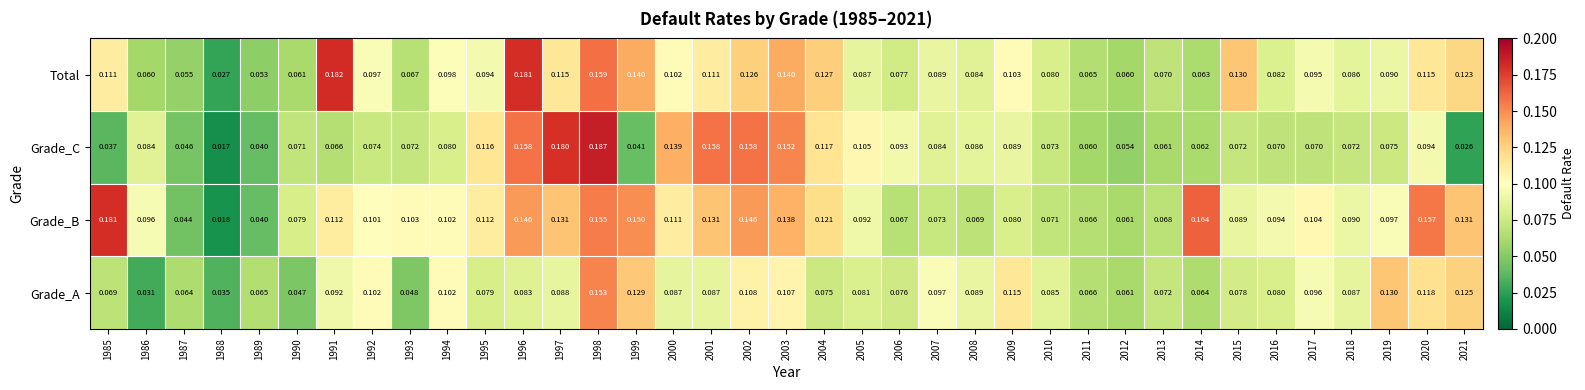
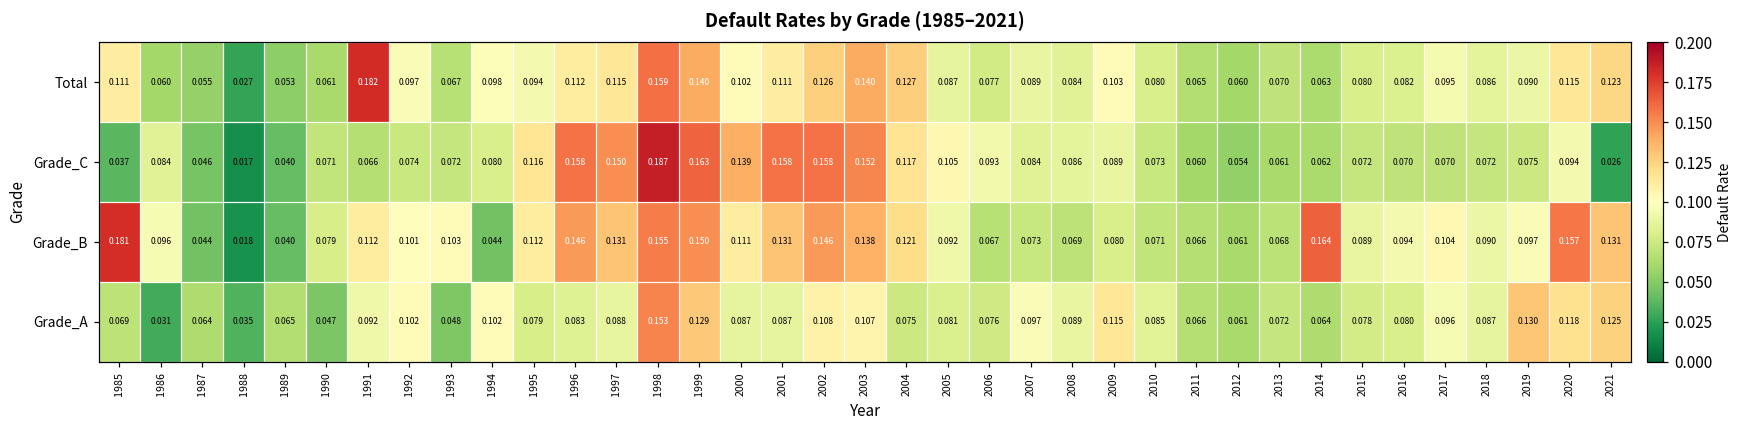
Total, 1996: 0.181 -> 0.112
Total, 2015: 0.130 -> 0.080
Grade_C, 1997: 0.180 -> 0.150
Grade_C, 1999: 0.041 -> 0.163
Grade_B, 1994: 0.102 -> 0.044
